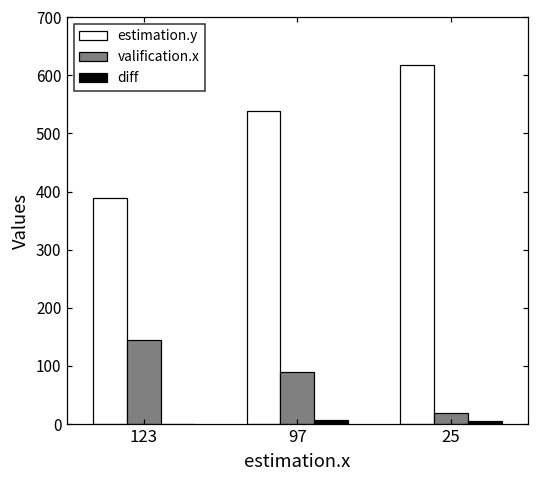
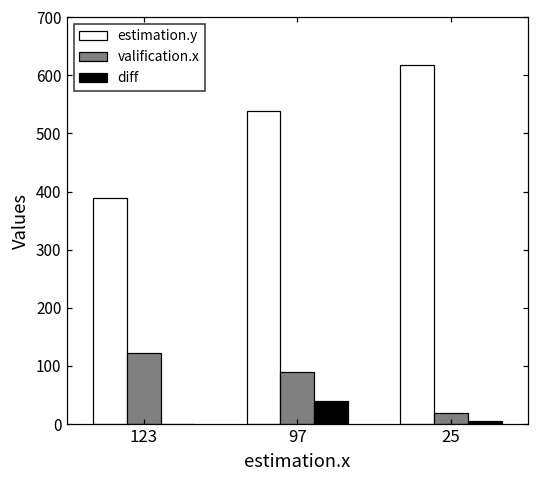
valification.x, 123: 150 -> 120
diff, 97: 10 -> 40
